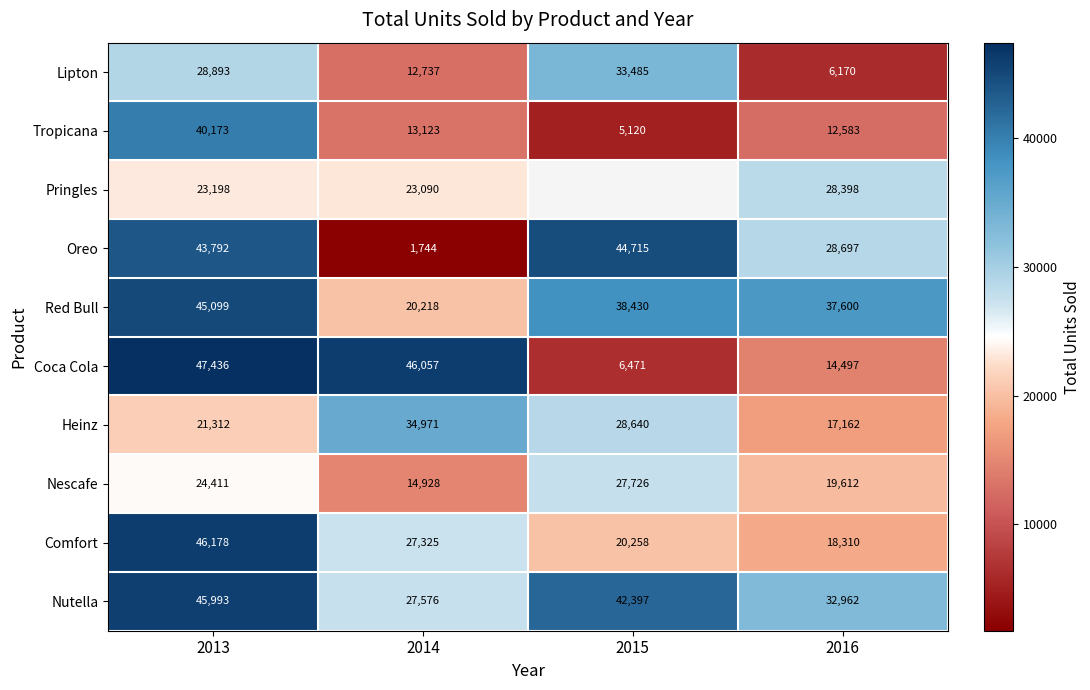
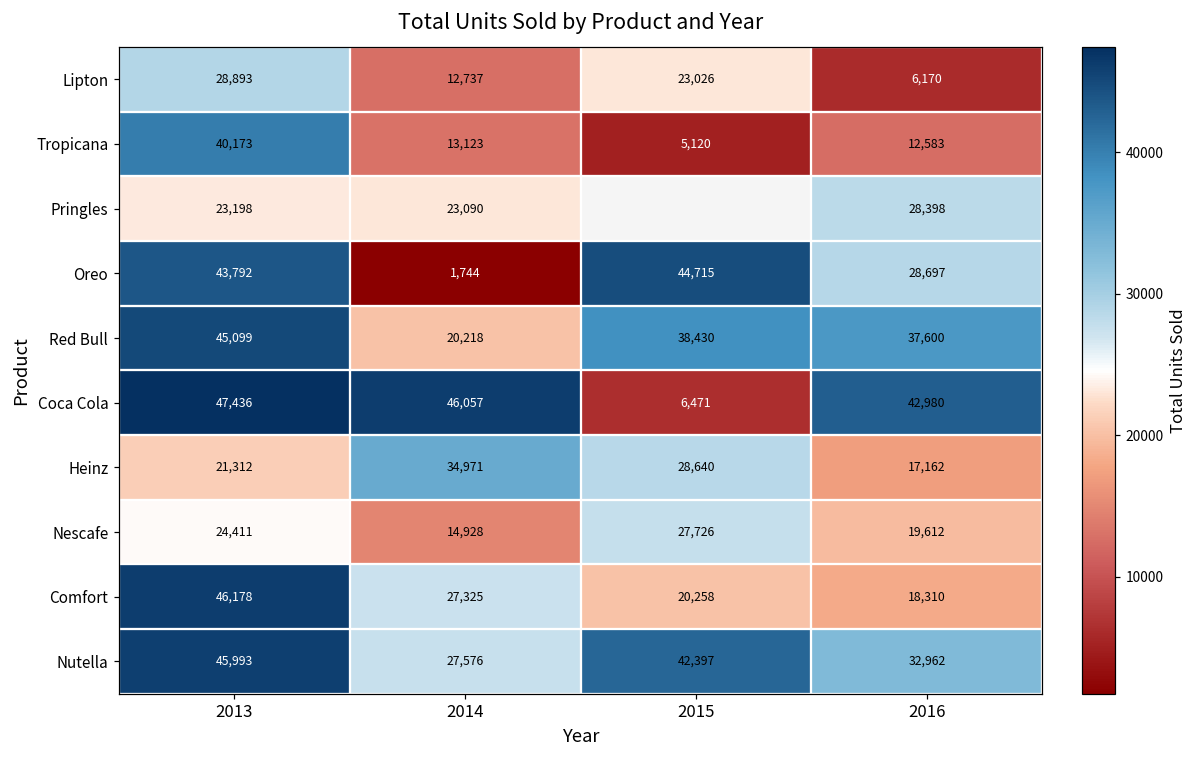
Lipton, 2015: 33,485 -> 23,026
Coca Cola, 2016: 14,497 -> 42,980
